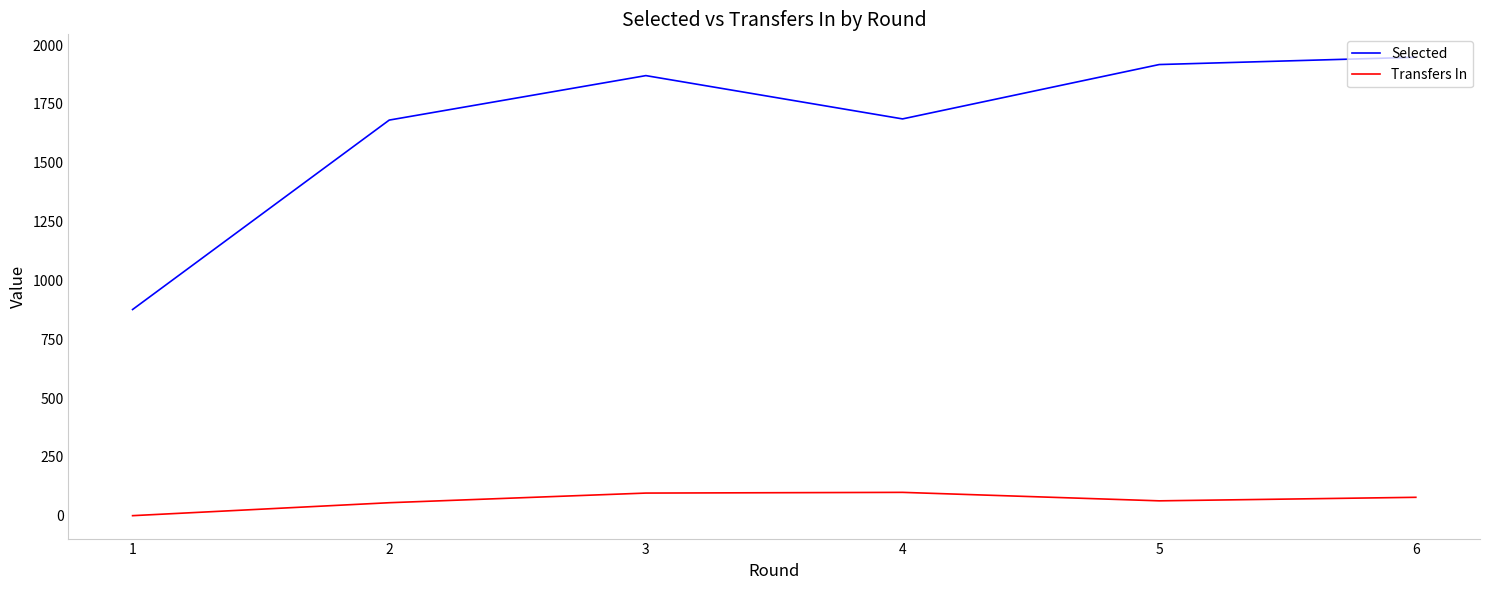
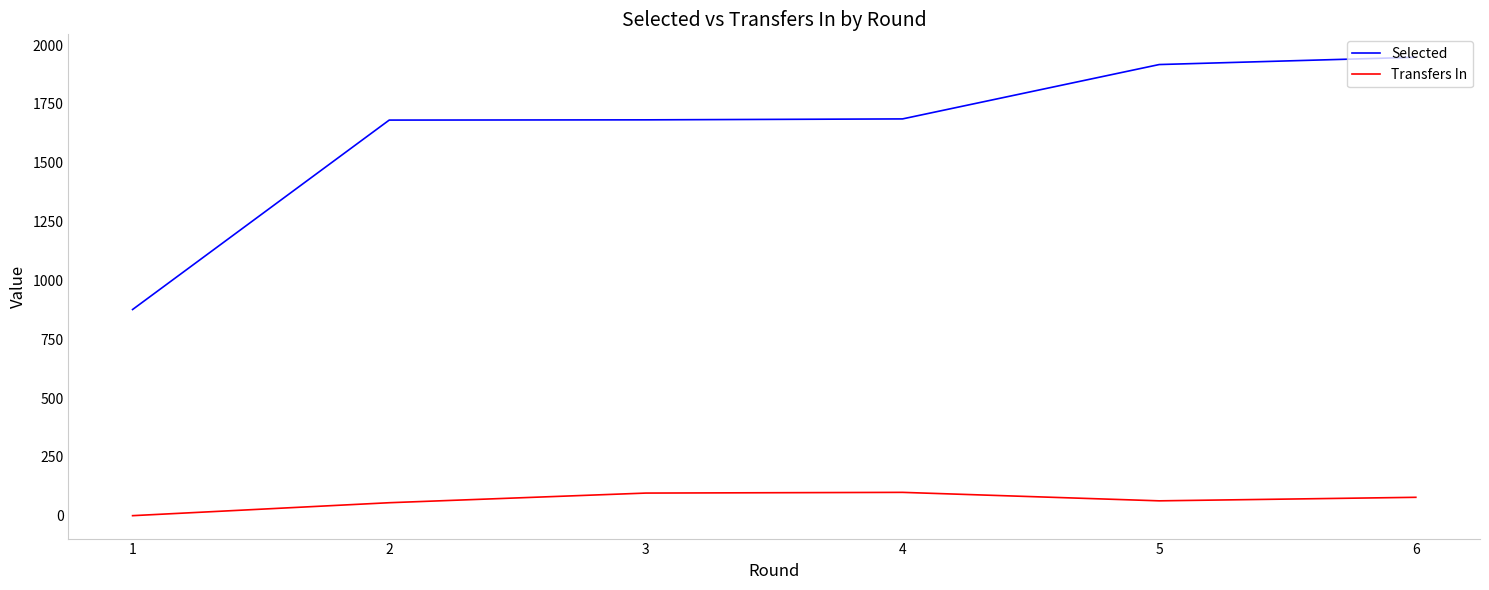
Selected, 3: 1870 -> 1680
